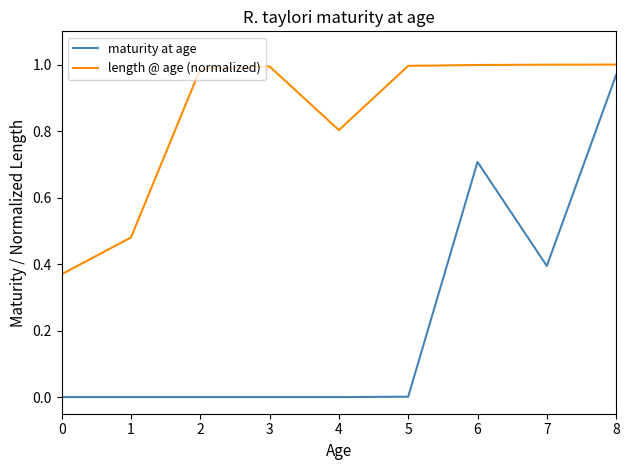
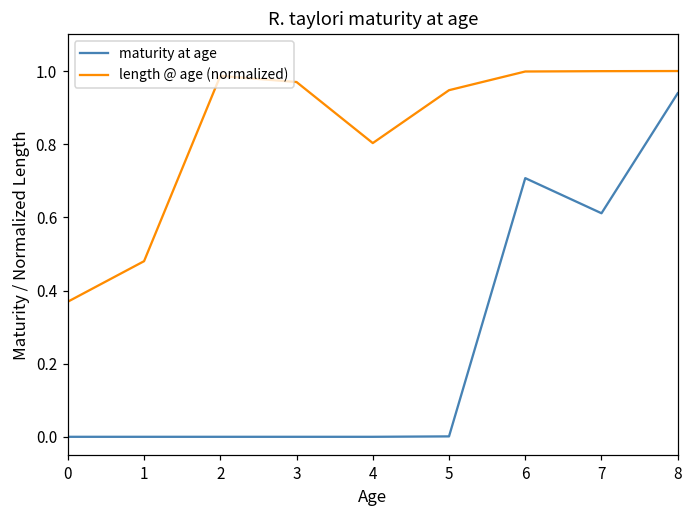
length @ age (normalized), 3: 0.99 -> 0.97
length @ age (normalized), 5: 1.00 -> 0.95
maturity at age, 7: 0.39 -> 0.61
maturity at age, 8: 0.97 -> 0.94
